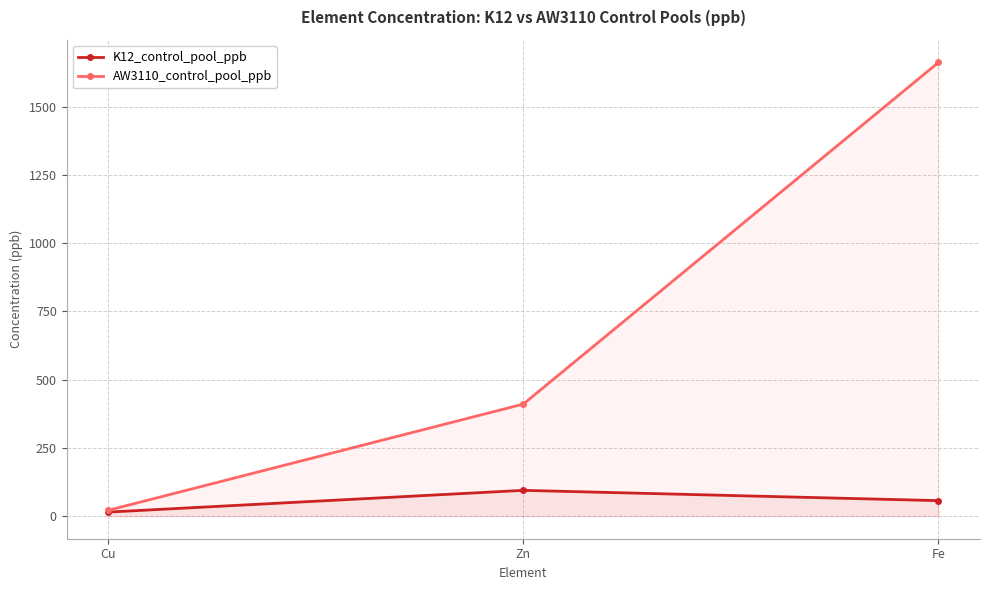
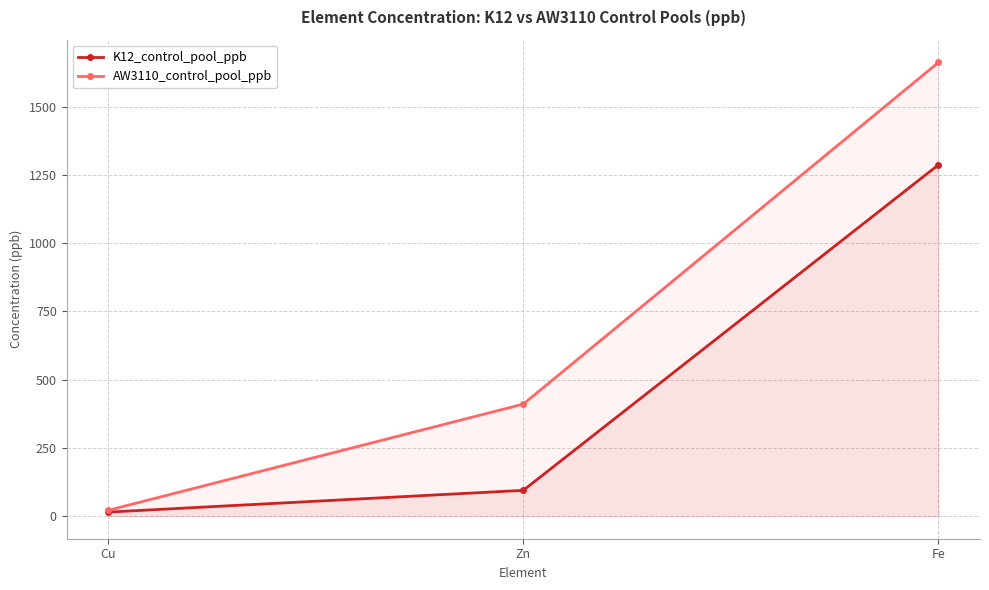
K12_control_pool_ppb, Fe: 60 -> 1290
